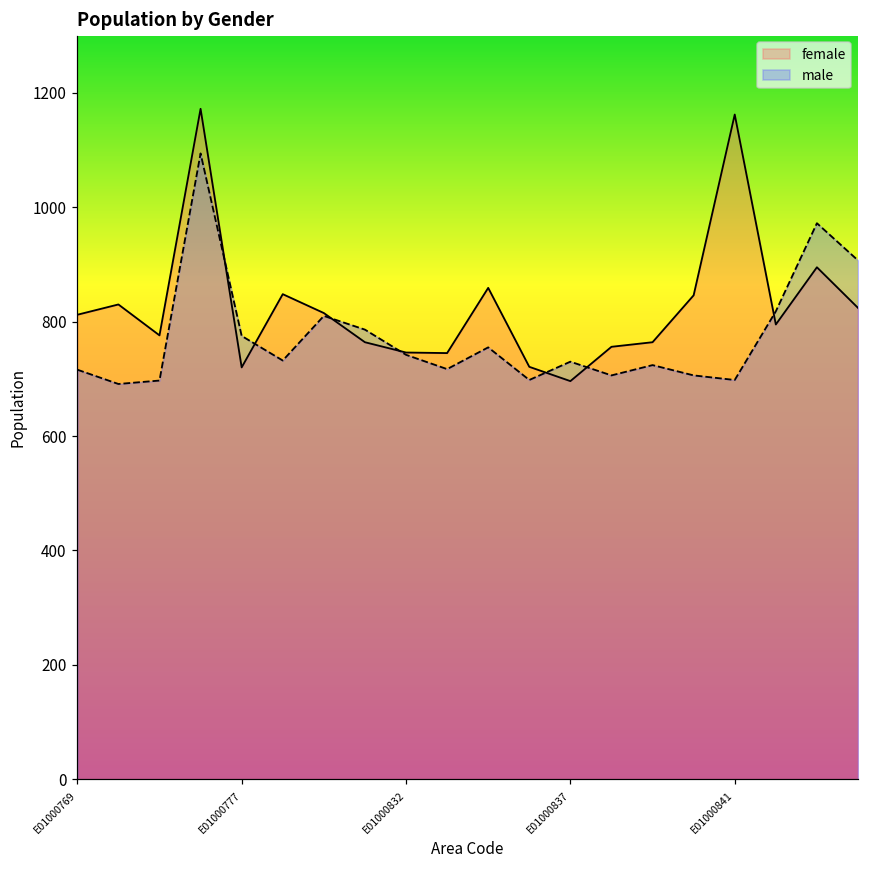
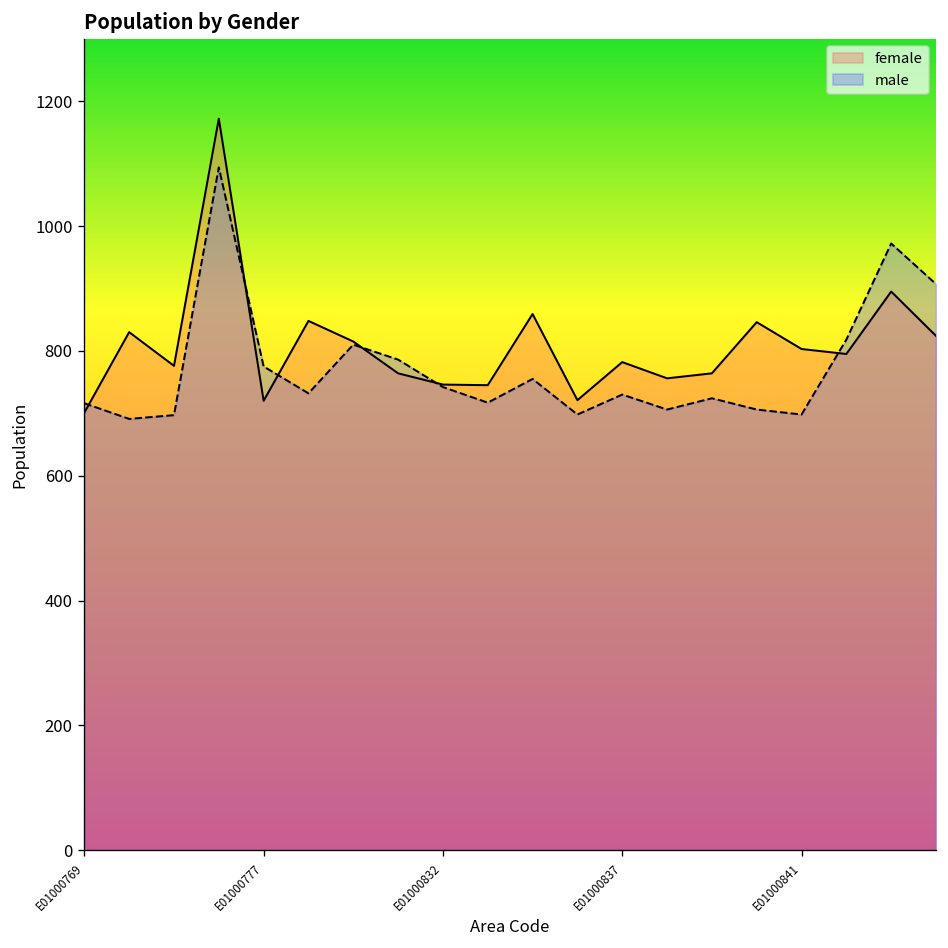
female, E01000769: 810 -> 700
female, E01000837: 700 -> 780
female, E01000841: 1160 -> 800
